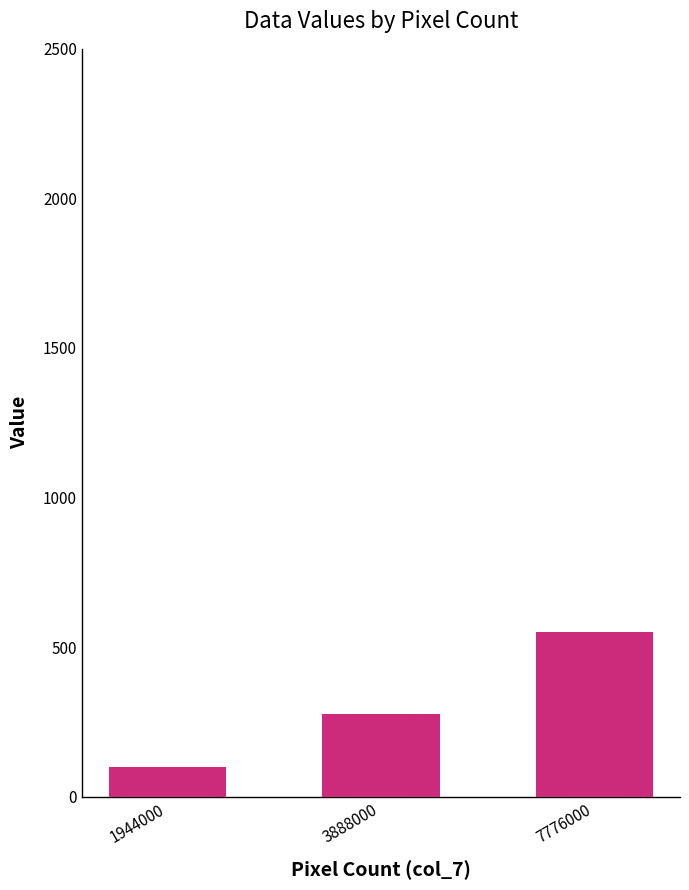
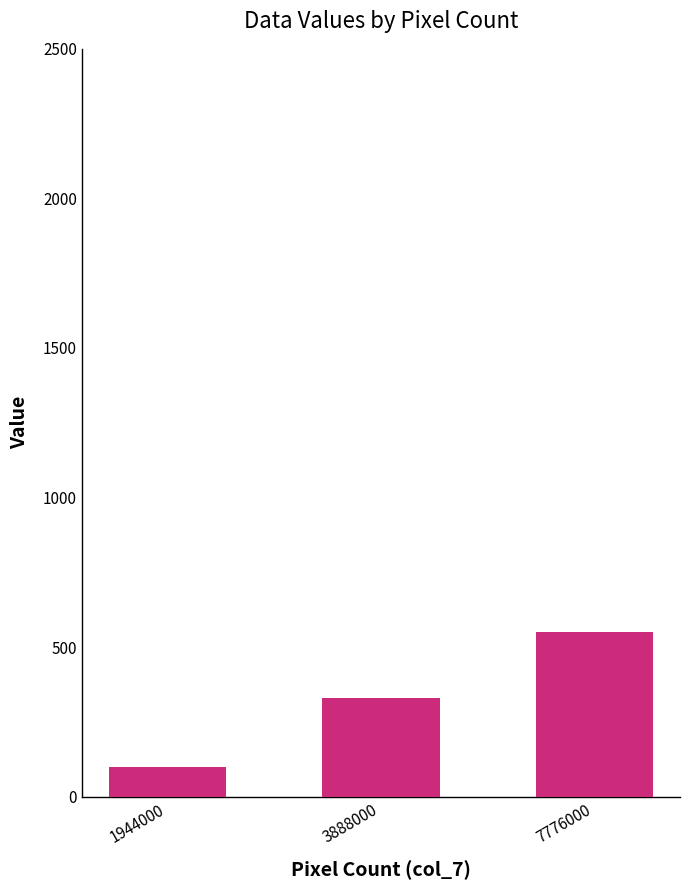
3888000: 280 -> 330
